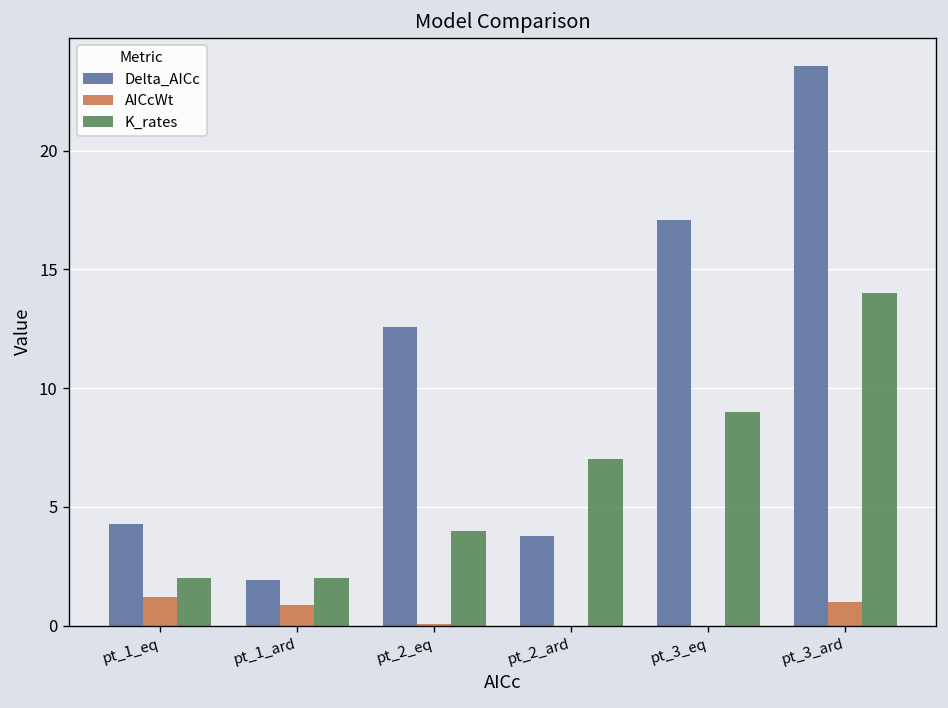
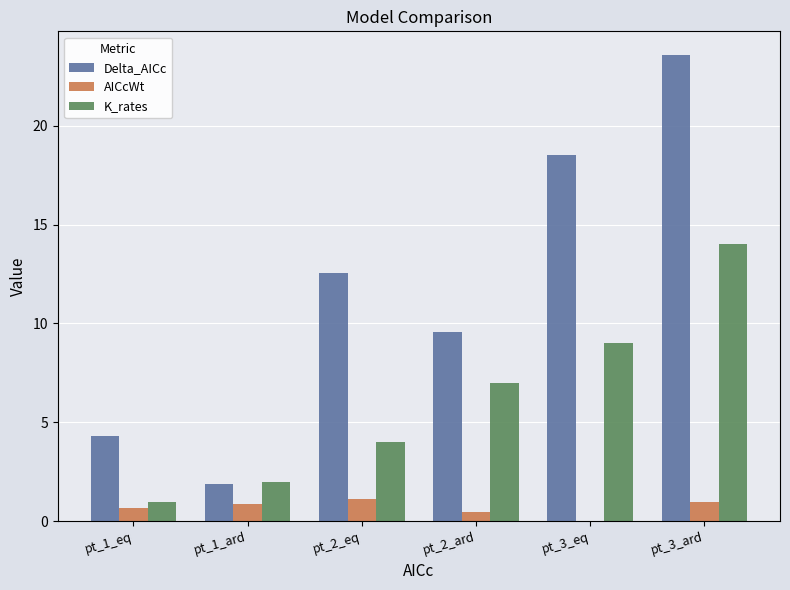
AICcWt, pt_1_eq: 1.2 -> 0.7
K_rates, pt_1_eq: 2 -> 1
AICcWt, pt_2_eq: 0.1 -> 1.1
Delta_AICc, pt_2_ard: 3.8 -> 9.6
AICcWt, pt_2_ard: 0.0 -> 0.5
Delta_AICc, pt_3_eq: 17.1 -> 18.5
